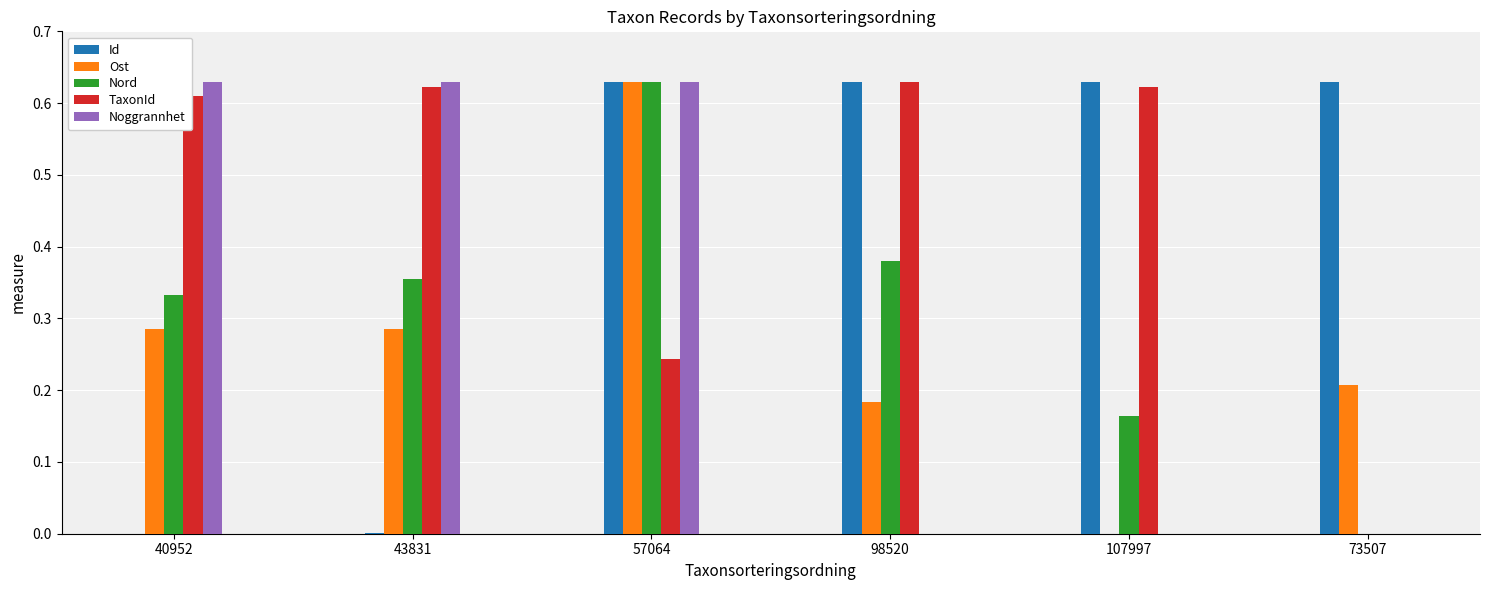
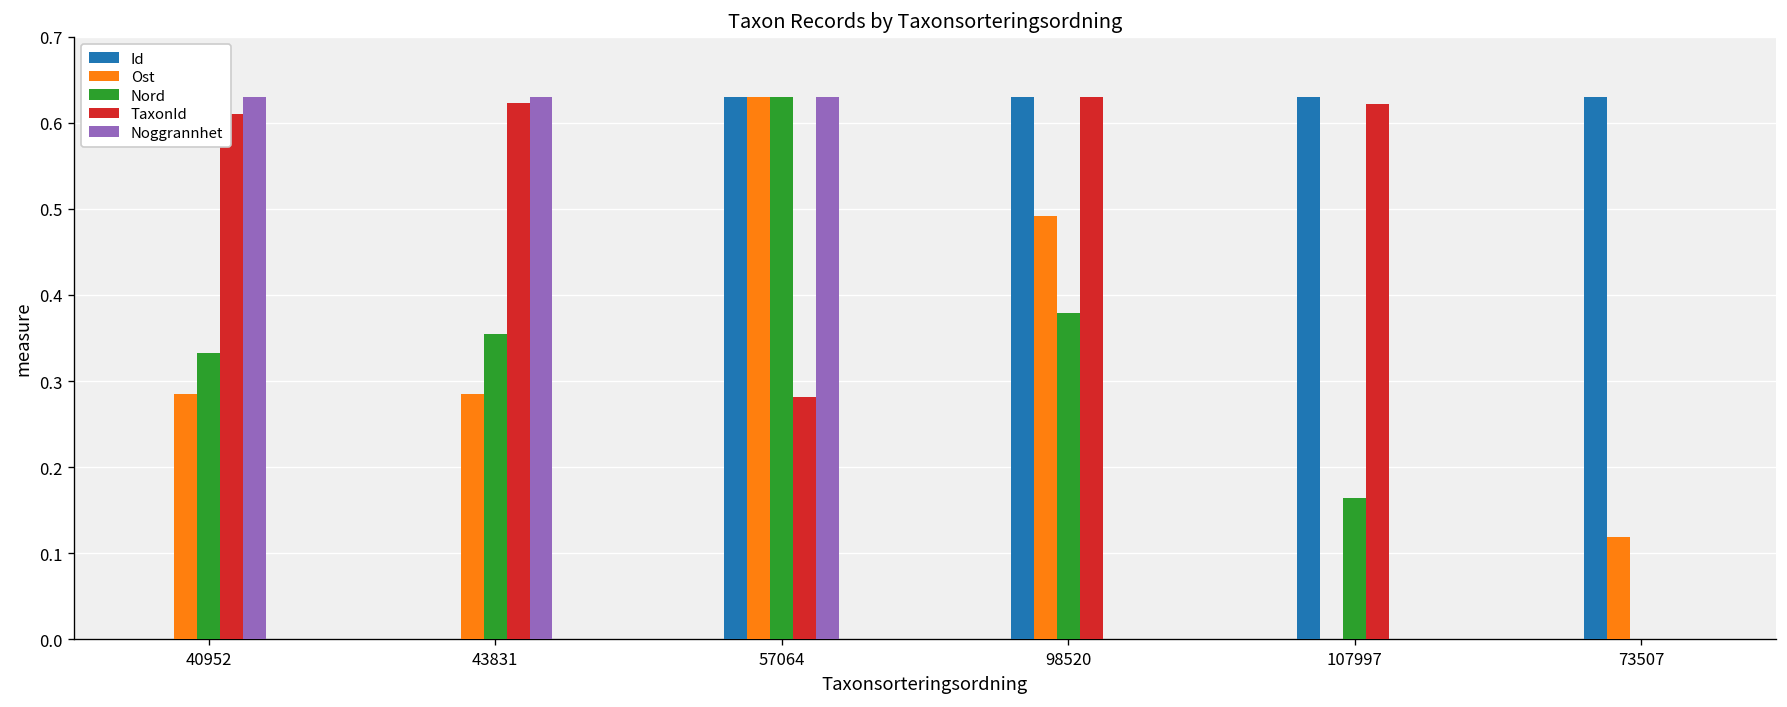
TaxonId, 57064: 0.24 -> 0.28
Ost, 98520: 0.18 -> 0.49
Ost, 73507: 0.21 -> 0.12
